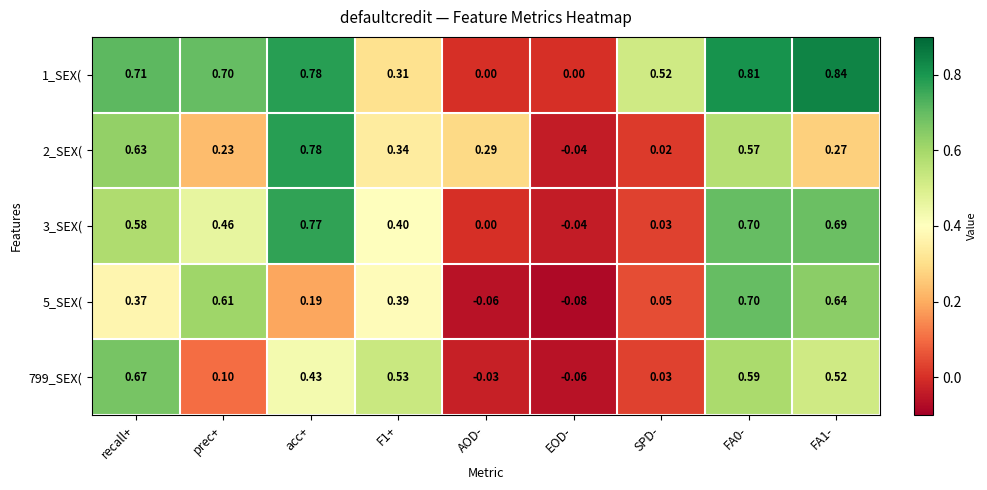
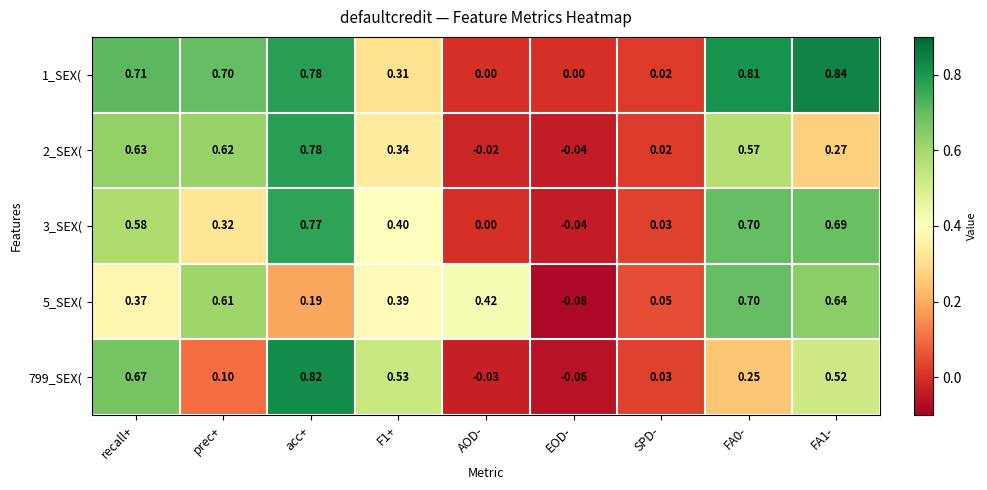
1_SEX(, SPD-: 0.52 -> 0.02
2_SEX(, prec+: 0.23 -> 0.62
2_SEX(, AOD-: 0.29 -> -0.02
3_SEX(, prec+: 0.46 -> 0.32
5_SEX(, AOD-: -0.06 -> 0.42
799_SEX(, acc+: 0.43 -> 0.82
799_SEX(, FA0-: 0.59 -> 0.25
